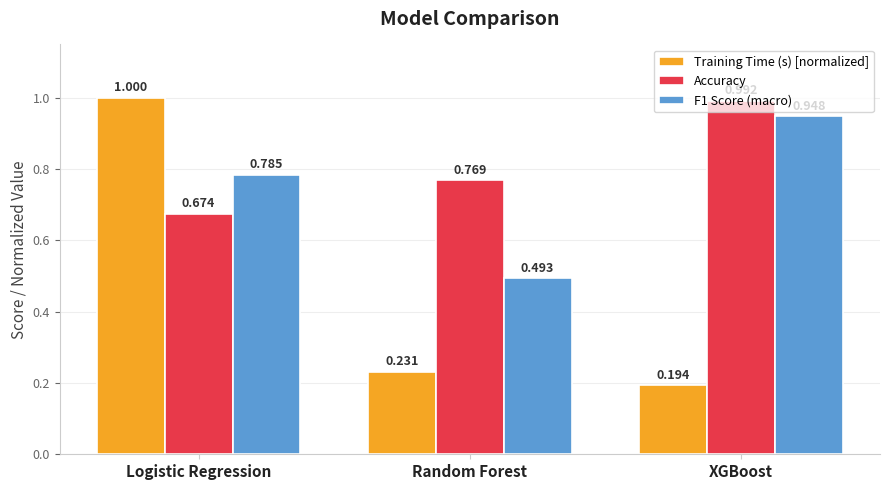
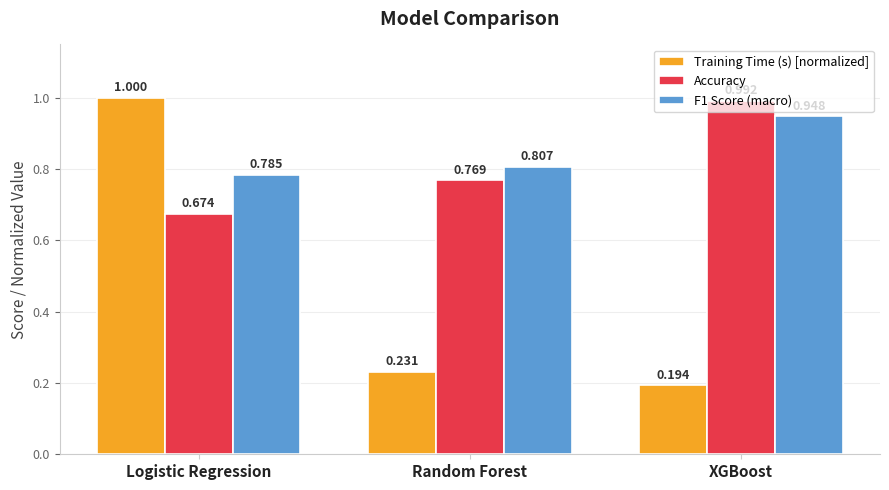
F1 Score (macro), Random Forest: 0.493 -> 0.807
